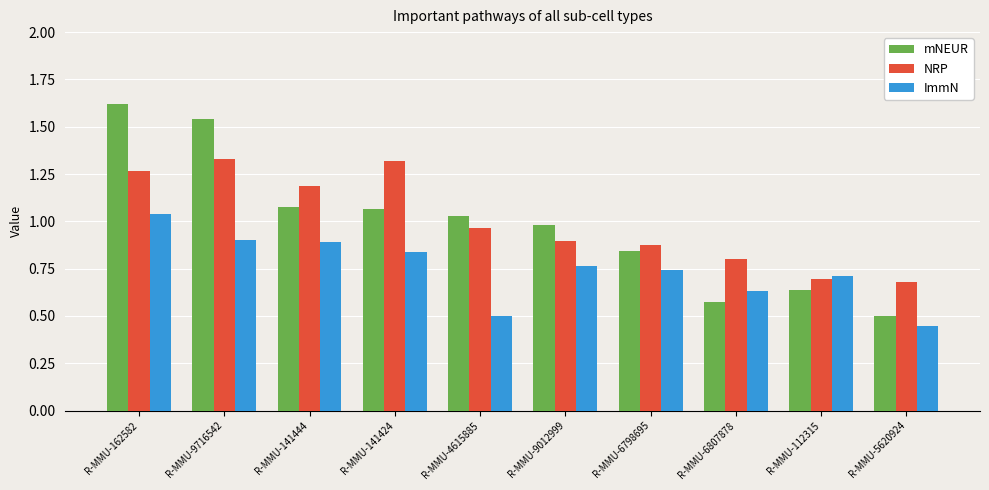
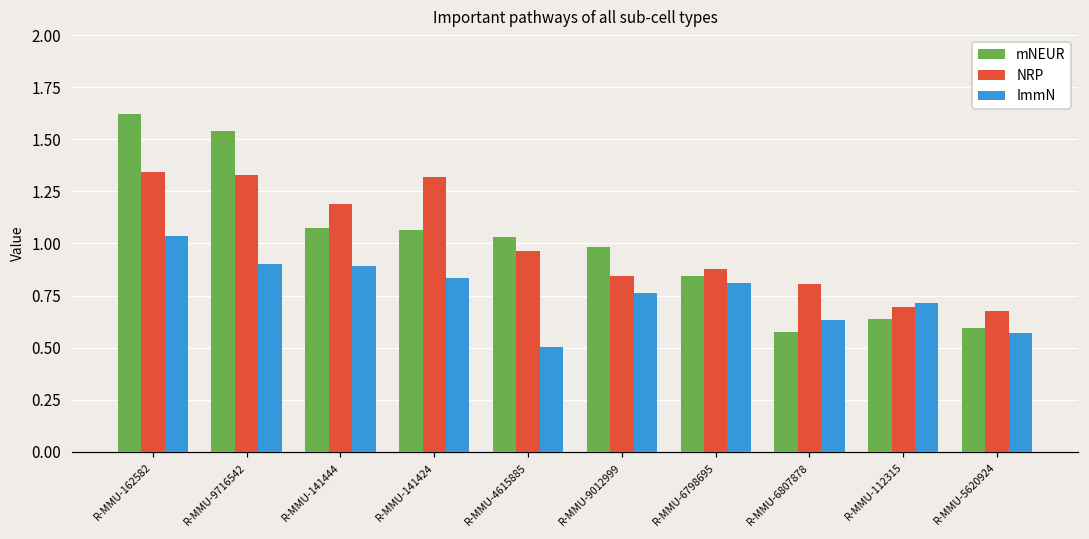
NRP, R-MMU-162582: 1.27 -> 1.35
NRP, R-MMU-9012999: 0.89 -> 0.84
ImmN, R-MMU-6798695: 0.74 -> 0.81
mNEUR, R-MMU-5620924: 0.50 -> 0.59
ImmN, R-MMU-5620924: 0.45 -> 0.57
